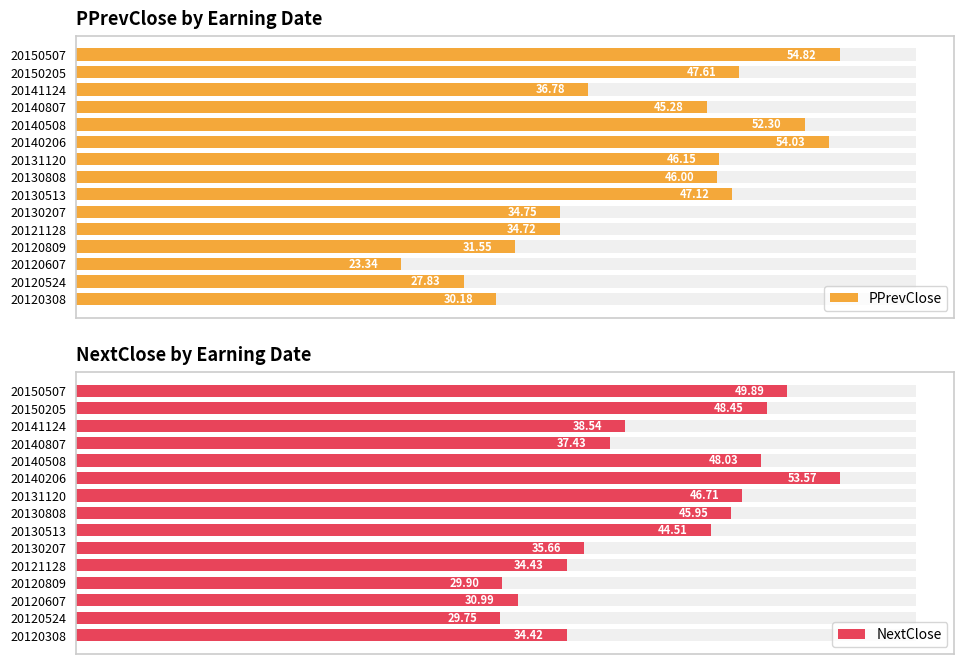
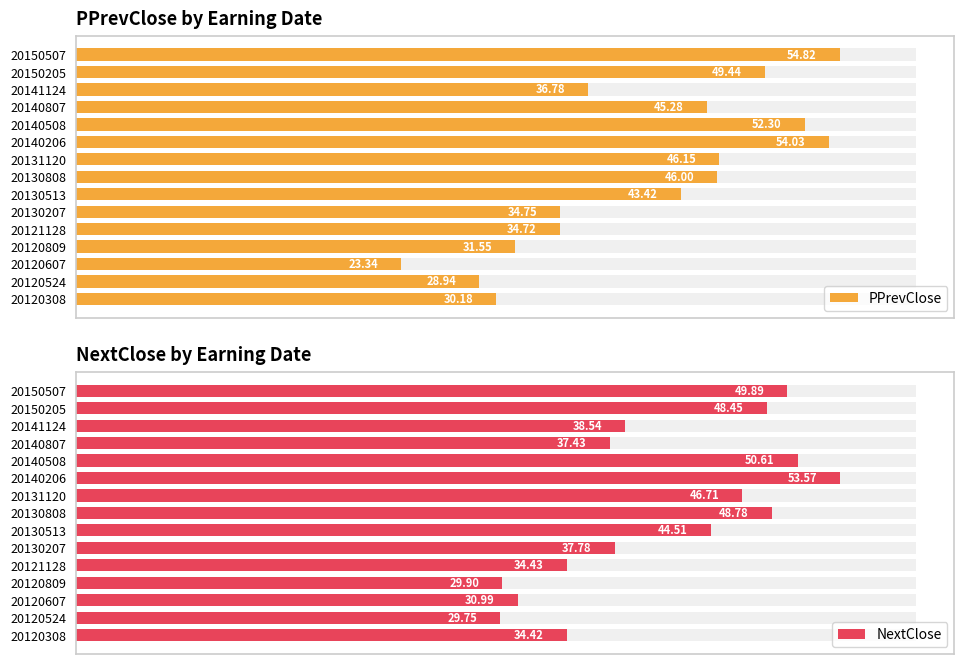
PPrevClose by Earning Date, PPrevClose, 20150205: 47.61 -> 49.44
PPrevClose by Earning Date, PPrevClose, 20130513: 47.12 -> 43.42
PPrevClose by Earning Date, PPrevClose, 20120524: 27.83 -> 28.94
NextClose by Earning Date, NextClose, 20140508: 48.03 -> 50.61
NextClose by Earning Date, NextClose, 20130808: 45.95 -> 48.78
NextClose by Earning Date, NextClose, 20130207: 35.66 -> 37.78
